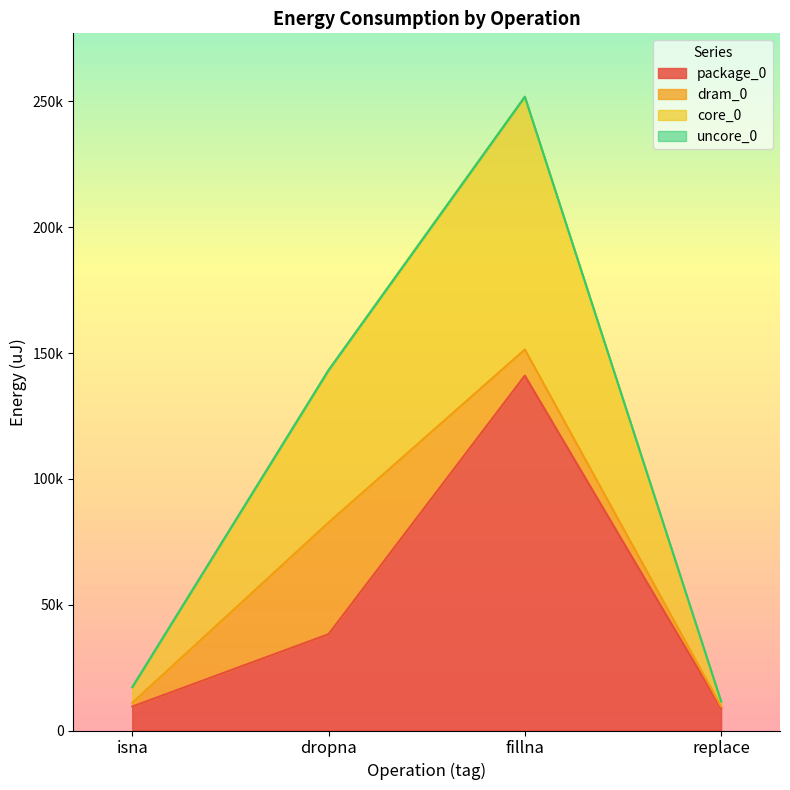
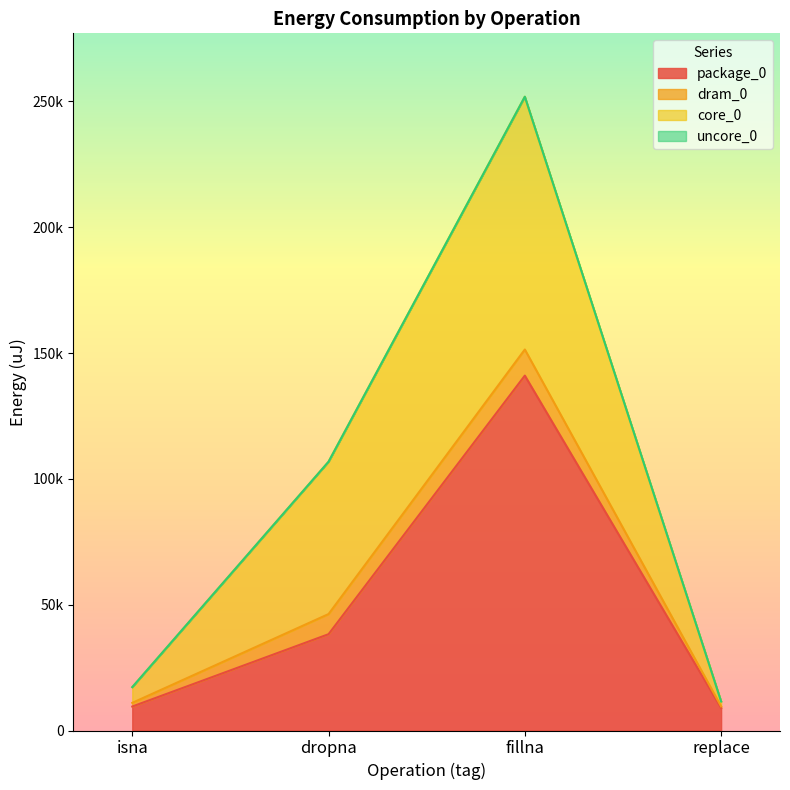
dram_0, dropna: 44000 -> 8000
